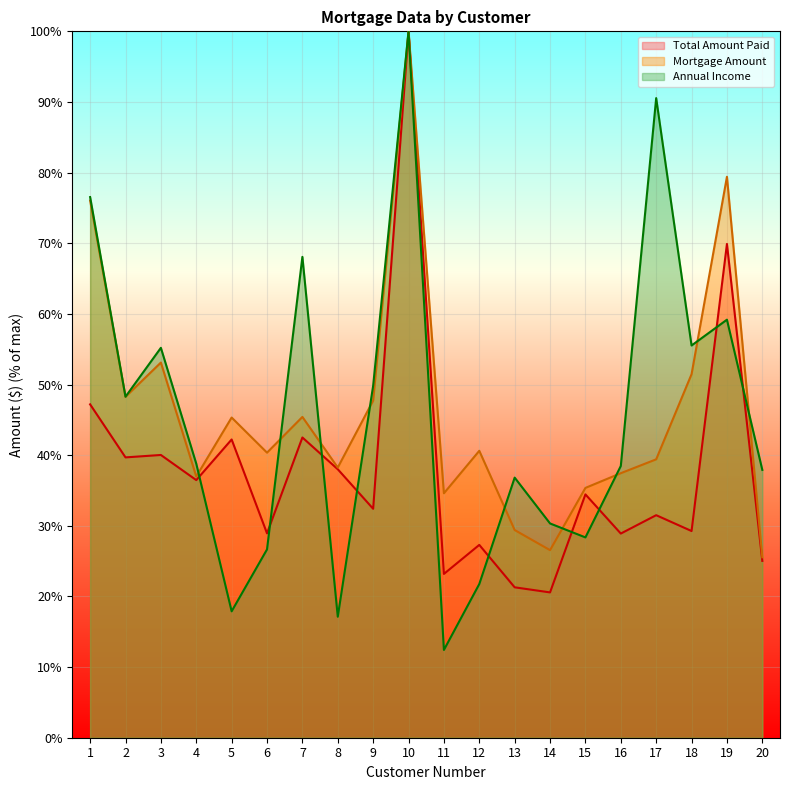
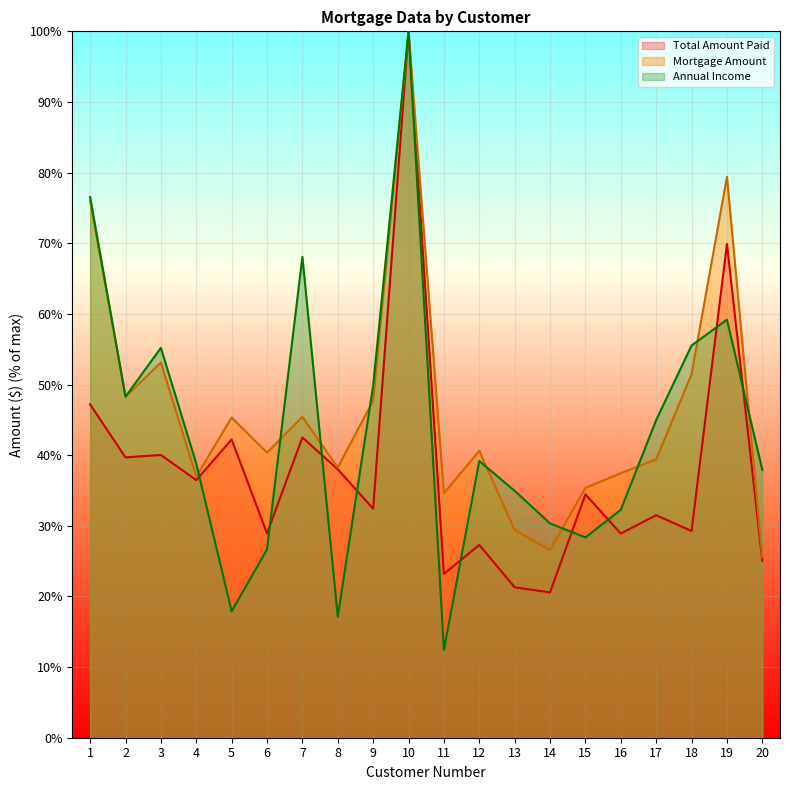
Annual Income, 12: 22% -> 39%
Annual Income, 13: 37% -> 35%
Annual Income, 16: 38% -> 32%
Annual Income, 17: 91% -> 45%
